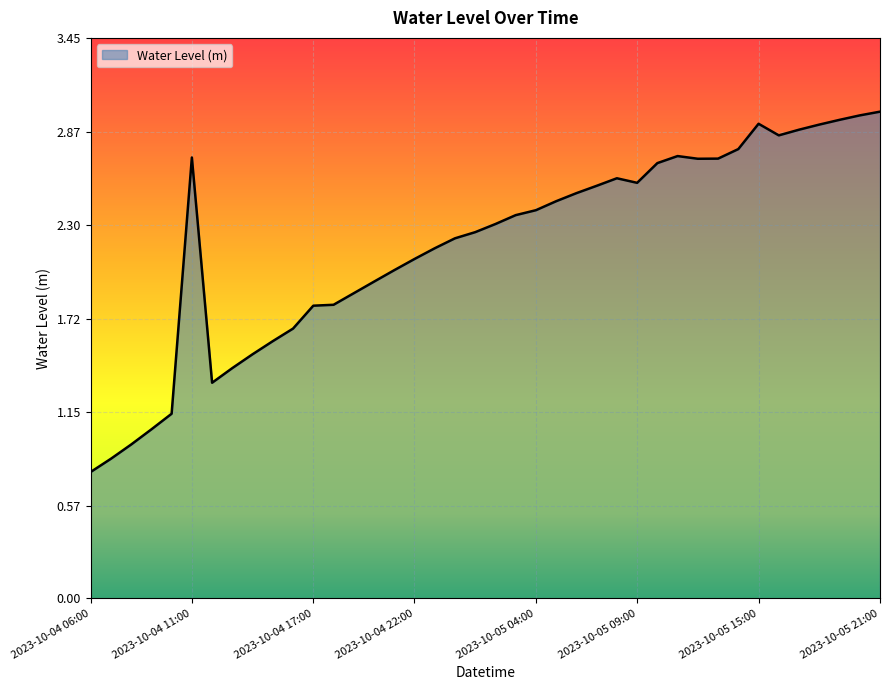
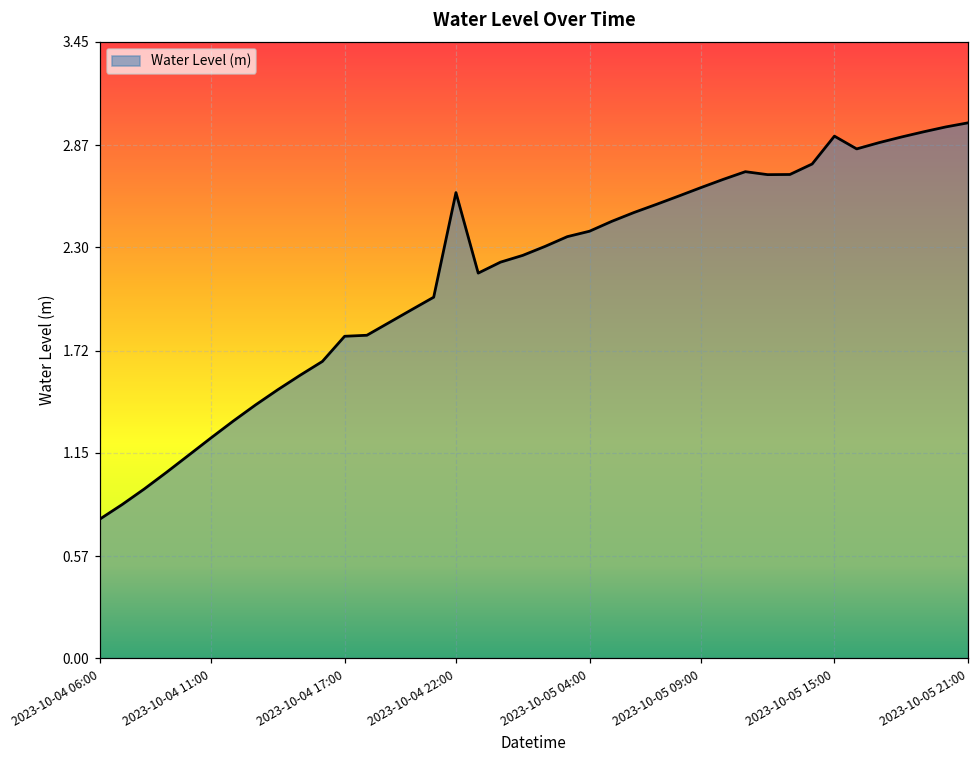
2023-10-04 11:00: 2.71 -> 1.23
2023-10-04 22:00: 2.09 -> 2.61
2023-10-05 09:00: 2.56 -> 2.63
